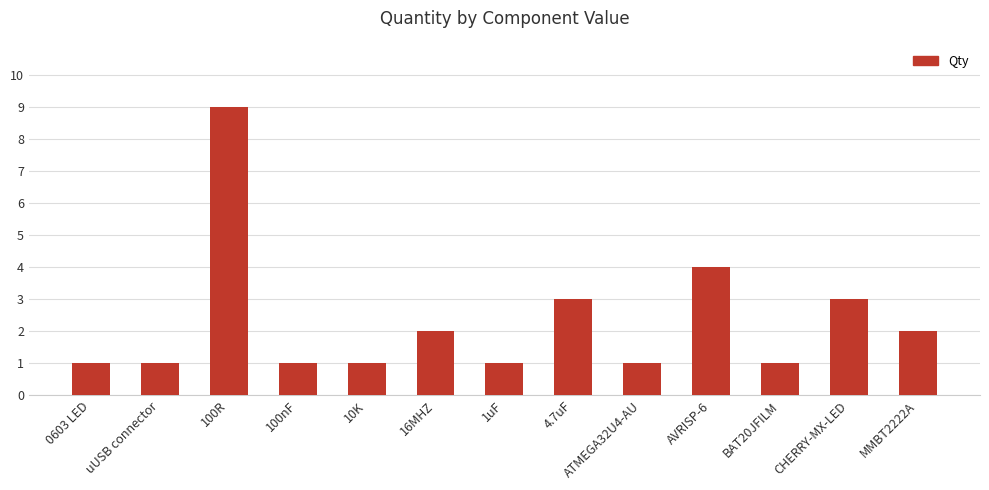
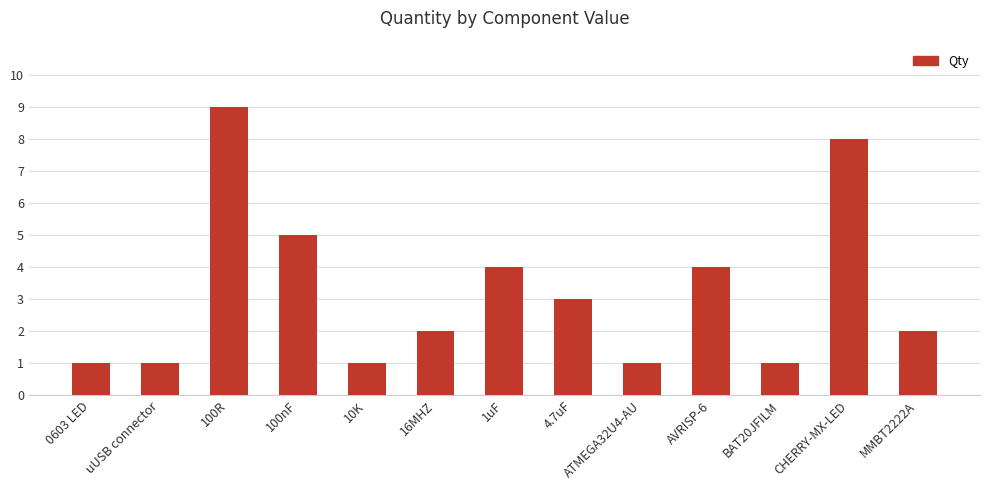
100nF: 1 -> 5
1uF: 1 -> 4
CHERRY-MX-LED: 3 -> 8
